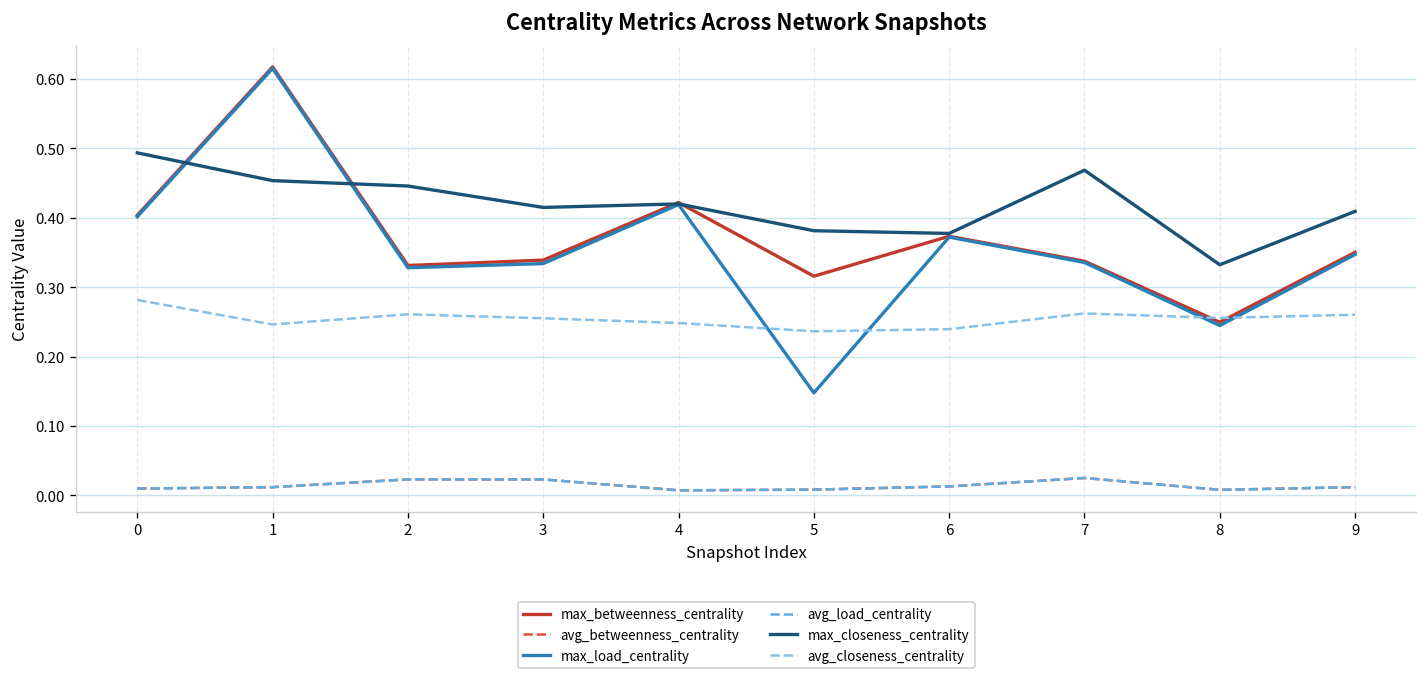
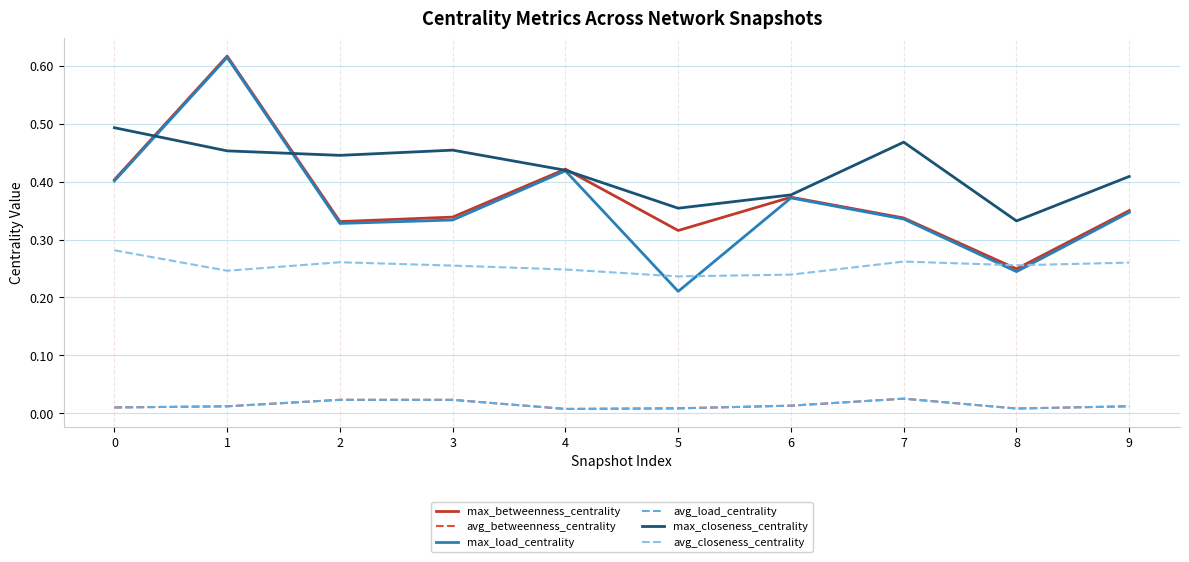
max_closeness_centrality, 3: 0.41 -> 0.45
max_load_centrality, 5: 0.15 -> 0.21
max_closeness_centrality, 5: 0.38 -> 0.35
